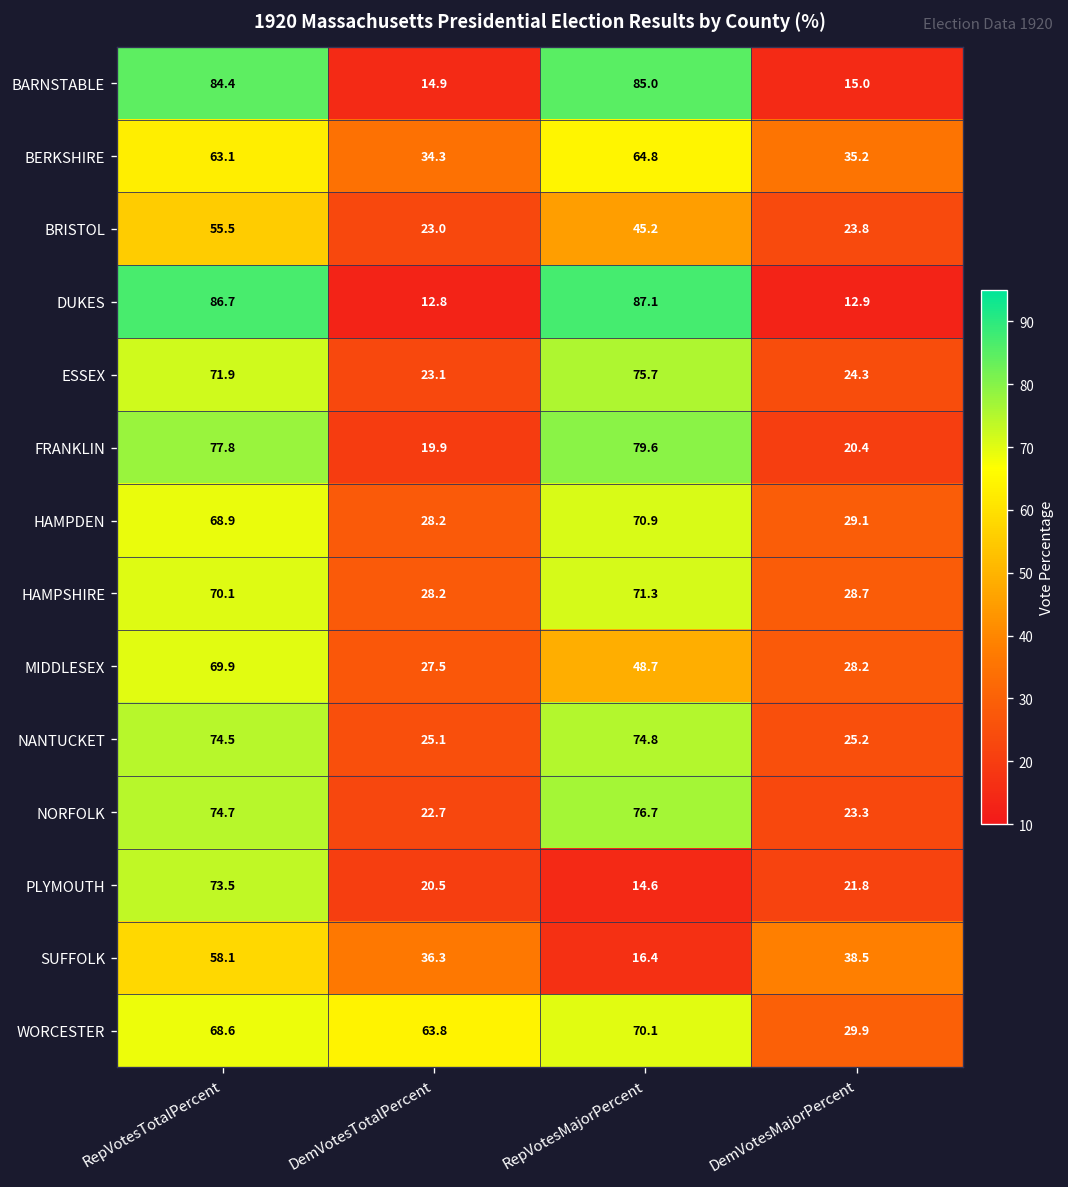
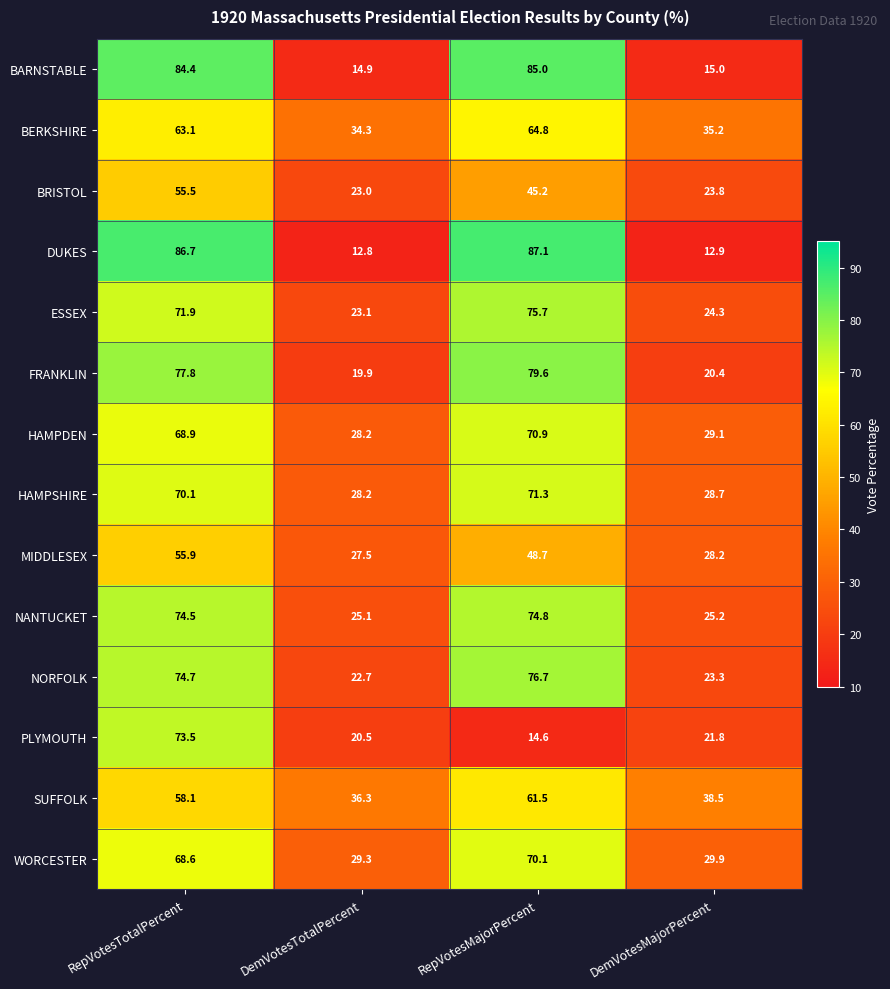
MIDDLESEX, RepVotesTotalPercent: 69.9 -> 55.9
SUFFOLK, RepVotesMajorPercent: 16.4 -> 61.5
WORCESTER, DemVotesTotalPercent: 63.8 -> 29.3
